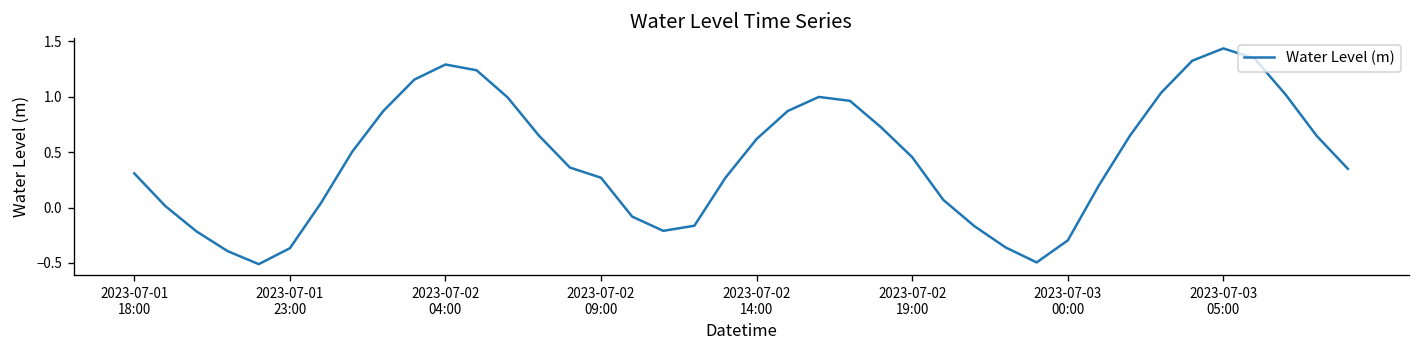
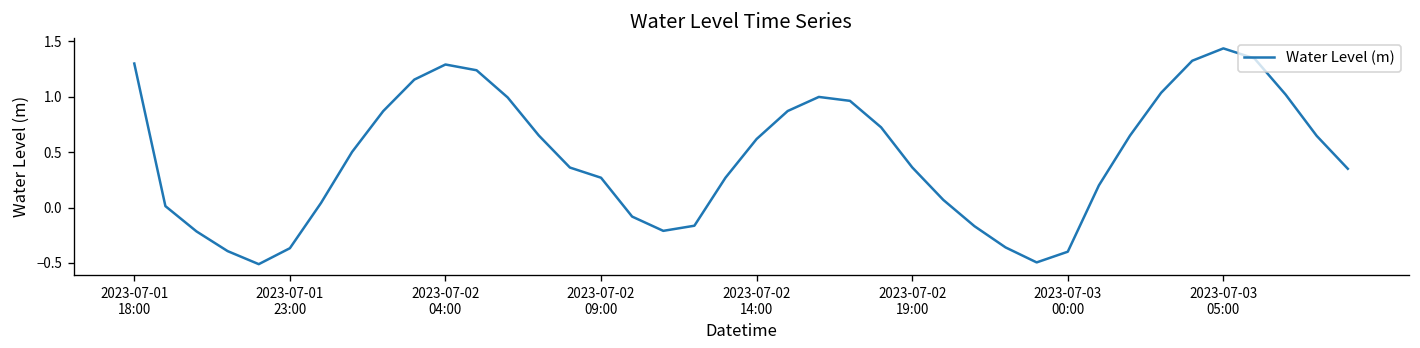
2023-07-01 18:00: 0.3 -> 1.3
2023-07-02 19:00: 0.5 -> 0.4
2023-07-03 00:00: -0.3 -> -0.4
